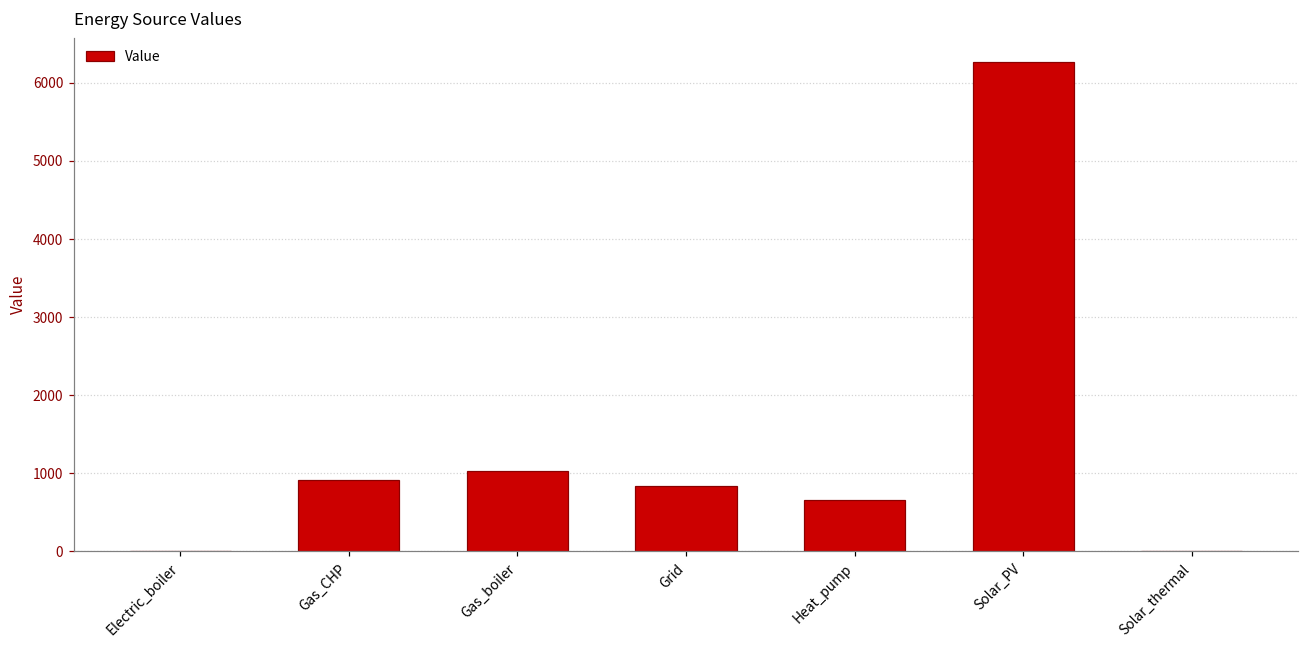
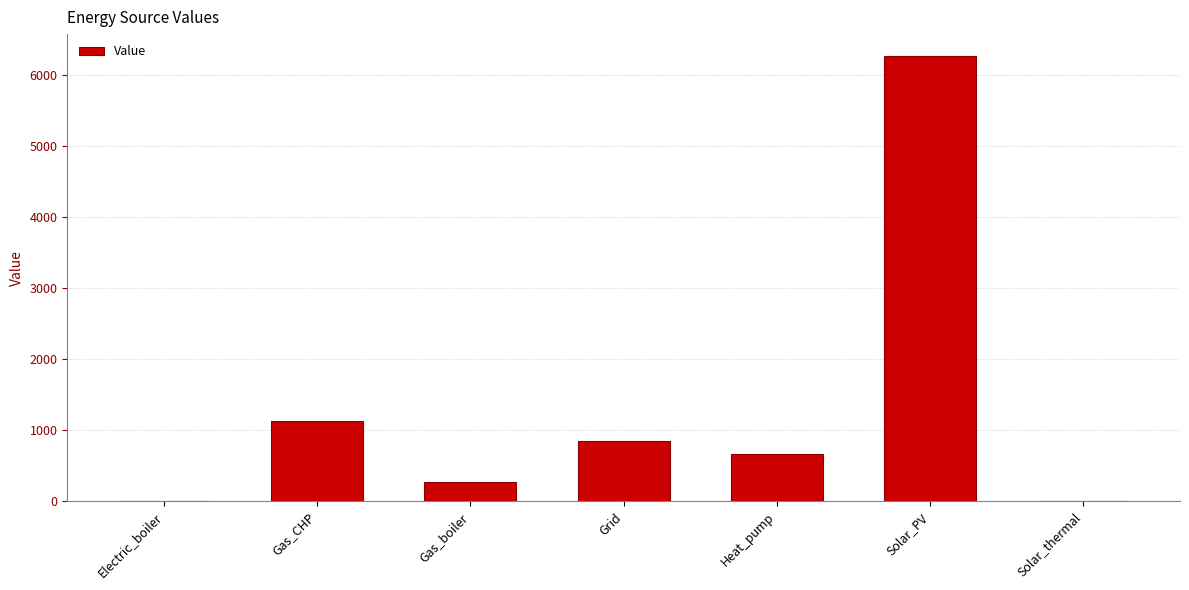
Gas_CHP: 900 -> 1100
Gas_boiler: 1000 -> 300
